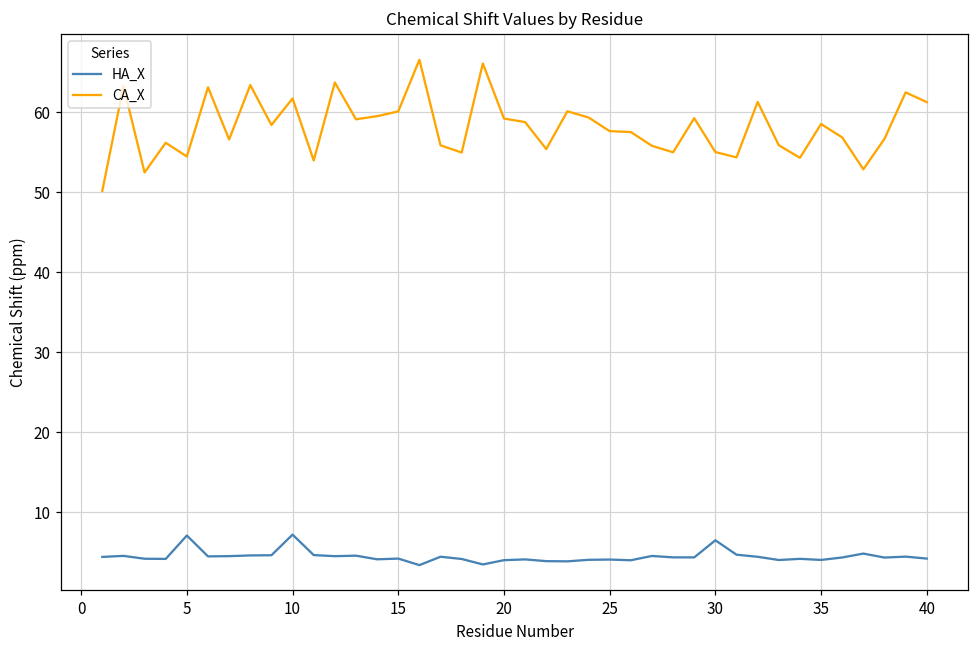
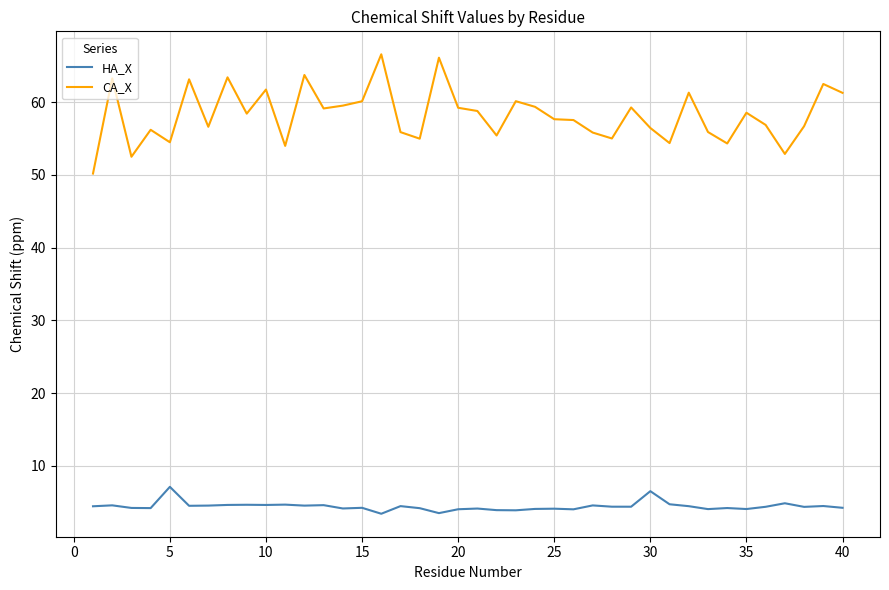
HA_X, 10: 7 -> 5
CA_X, 30: 55 -> 56
